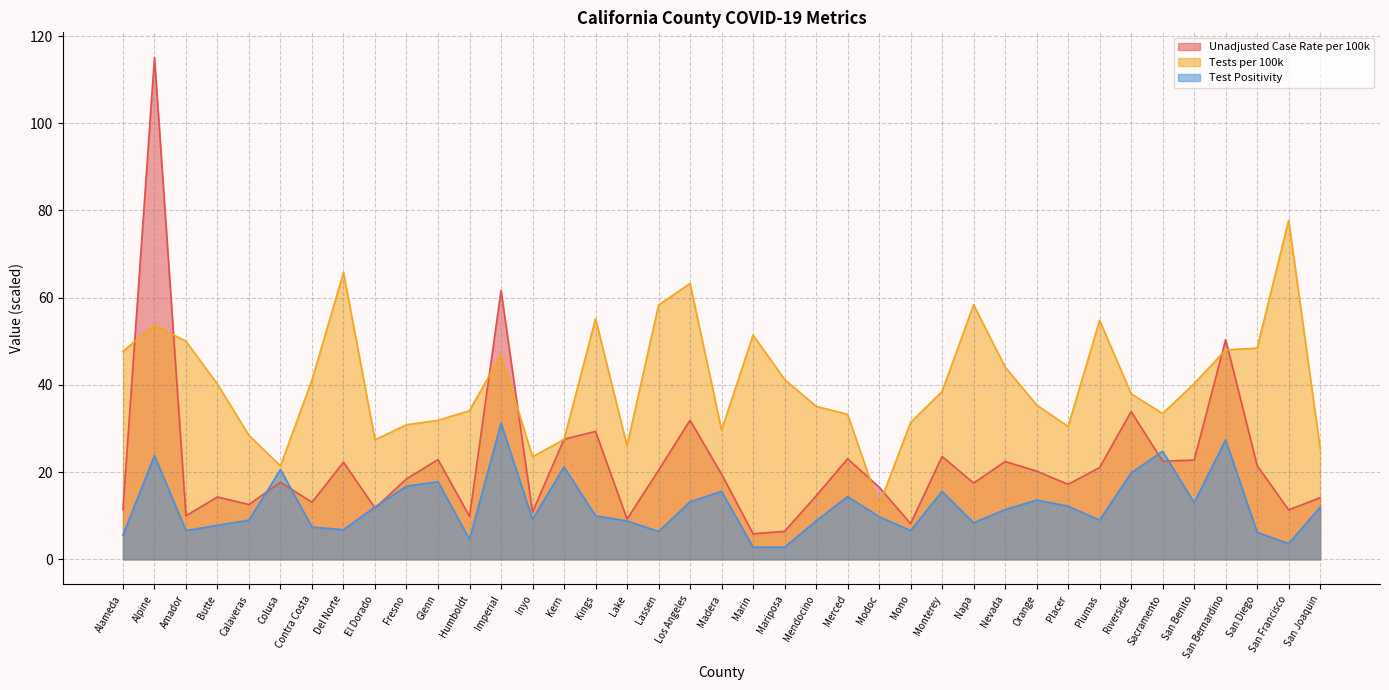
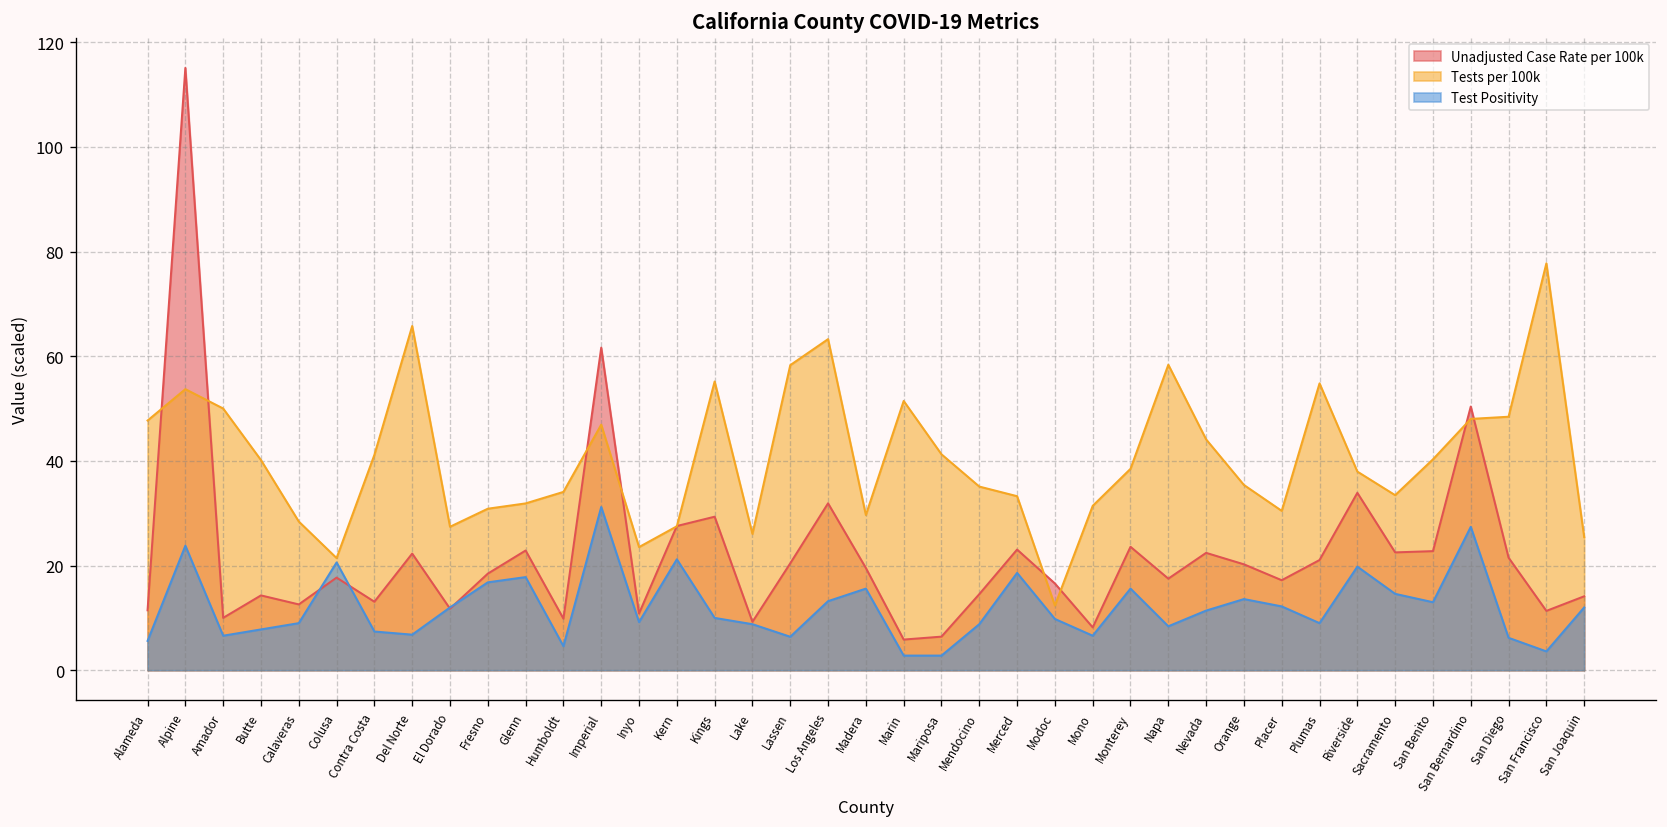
Test Positivity, Merced: 14 -> 19
Test Positivity, Sacramento: 25 -> 15
